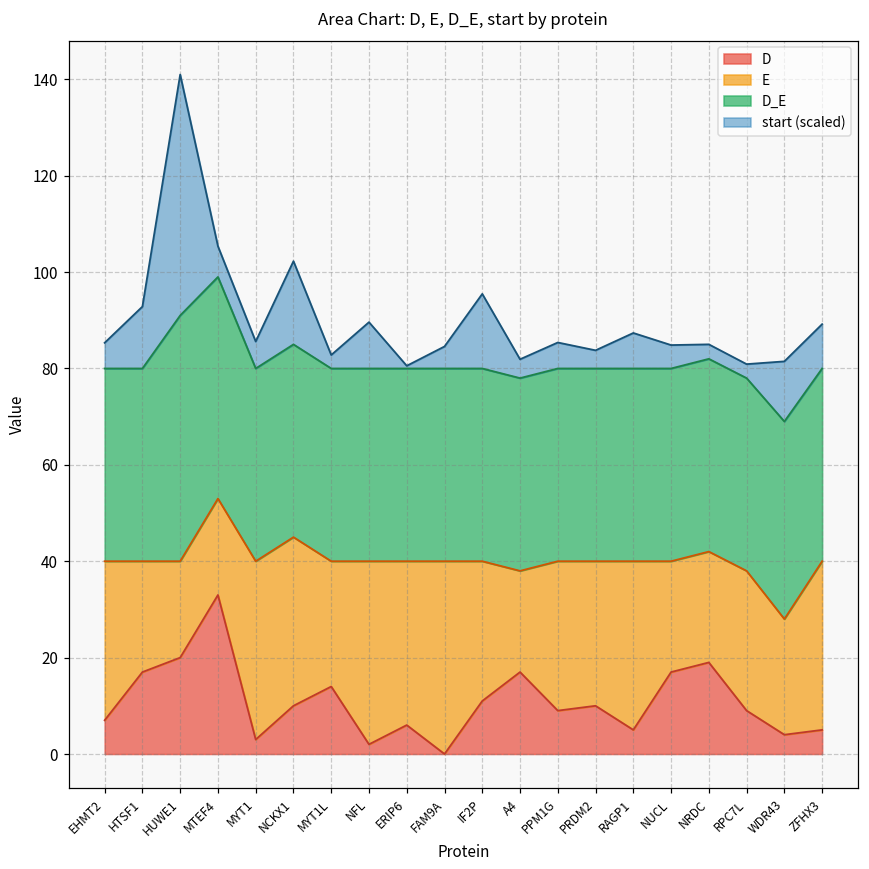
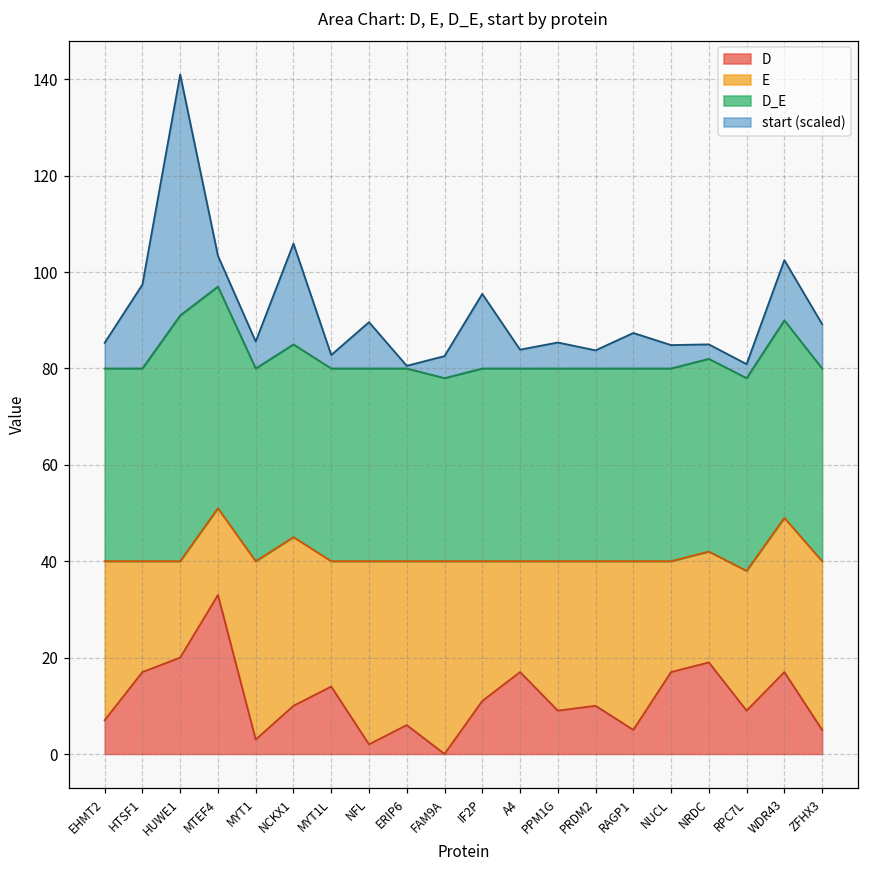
start (scaled), HTSF1: 13 -> 17
E, MTEF4: 20 -> 18
start (scaled), NCKX1: 17 -> 21
D_E, FAM9A: 40 -> 38
E, A4: 21 -> 23
D, WDR43: 4 -> 17
E, WDR43: 24 -> 32
